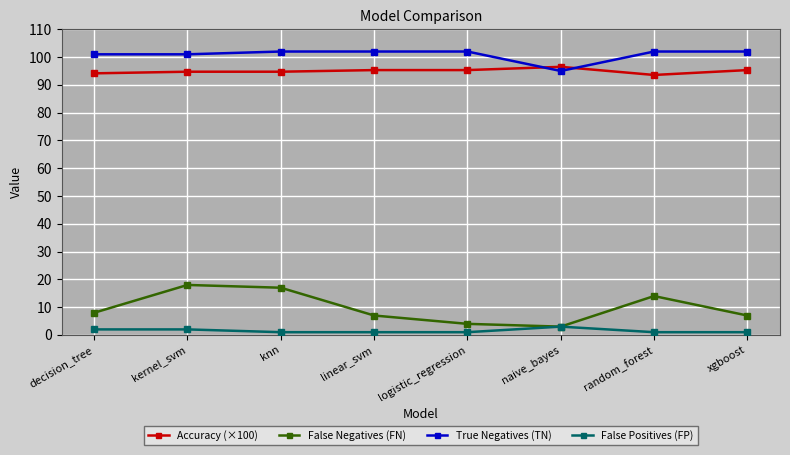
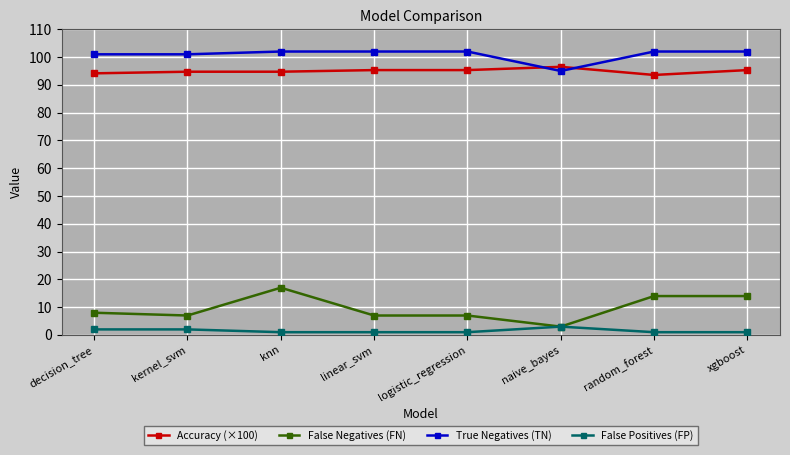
False Negatives (FN), kernel_svm: 18 -> 7
False Negatives (FN), logistic_regression: 4 -> 7
False Negatives (FN), xgboost: 7 -> 14
